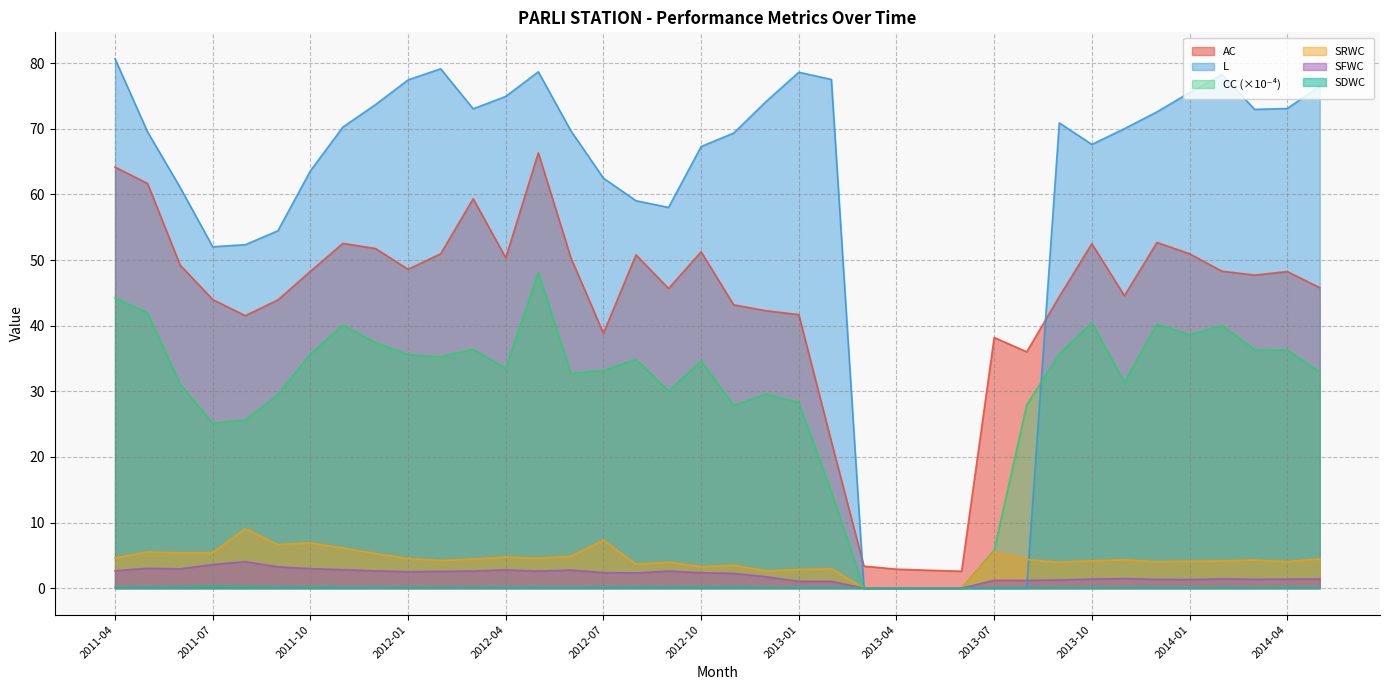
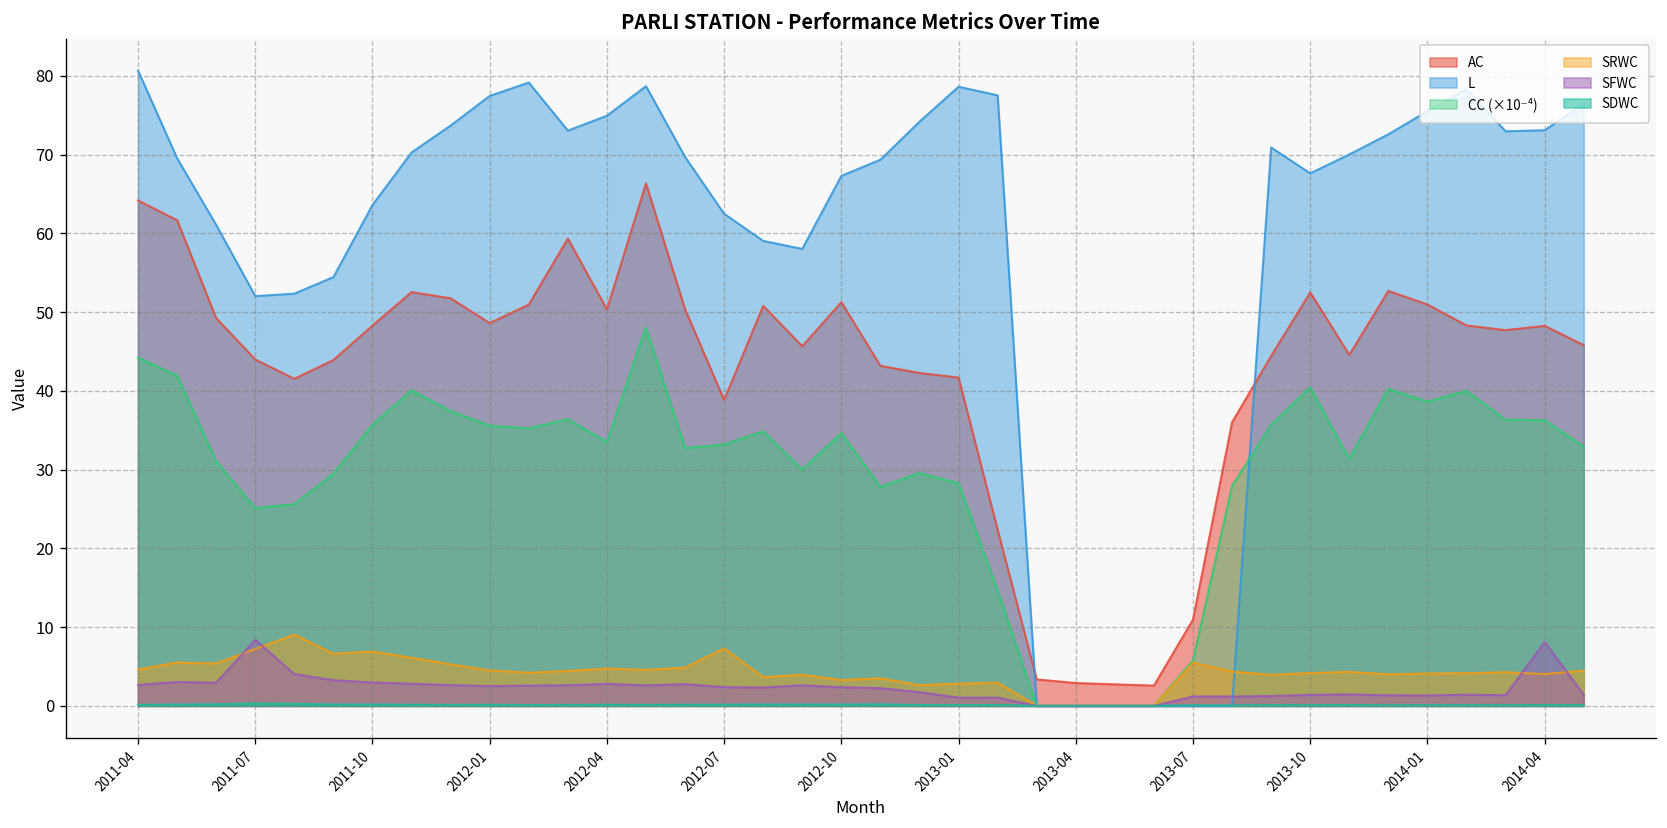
SRWC, 2011-07: 5 -> 7
SFWC, 2011-07: 4 -> 8
AC, 2013-07: 38 -> 11
SFWC, 2014-04: 1 -> 8
